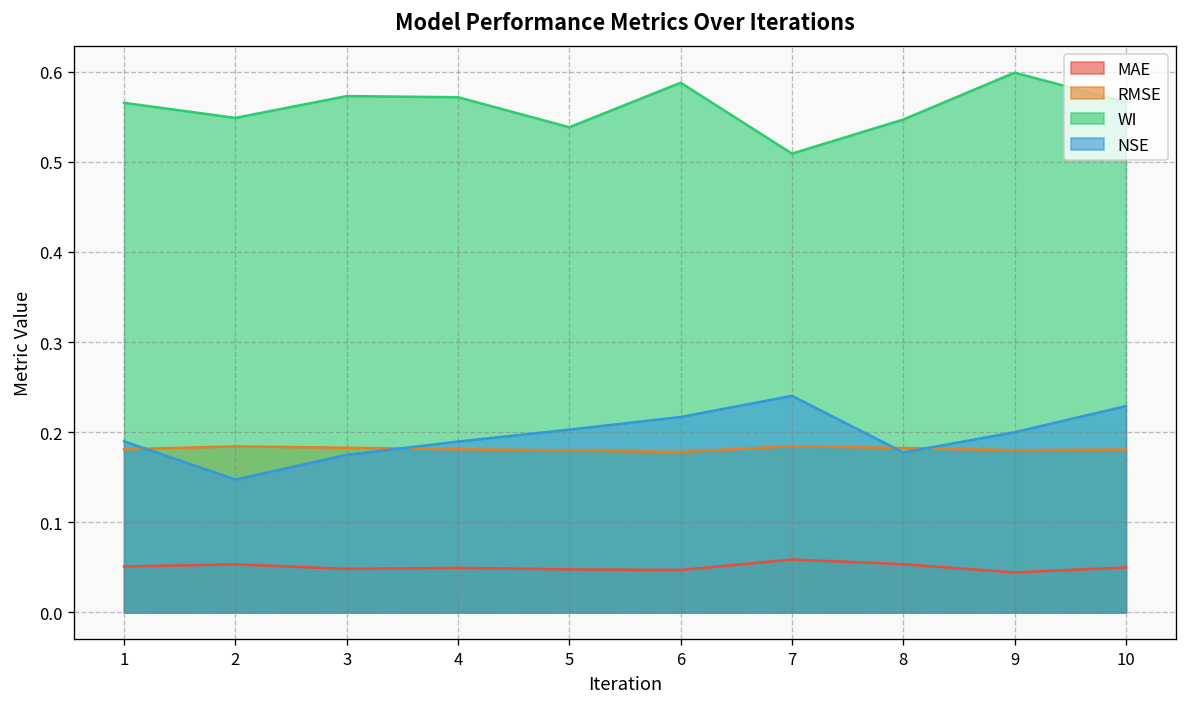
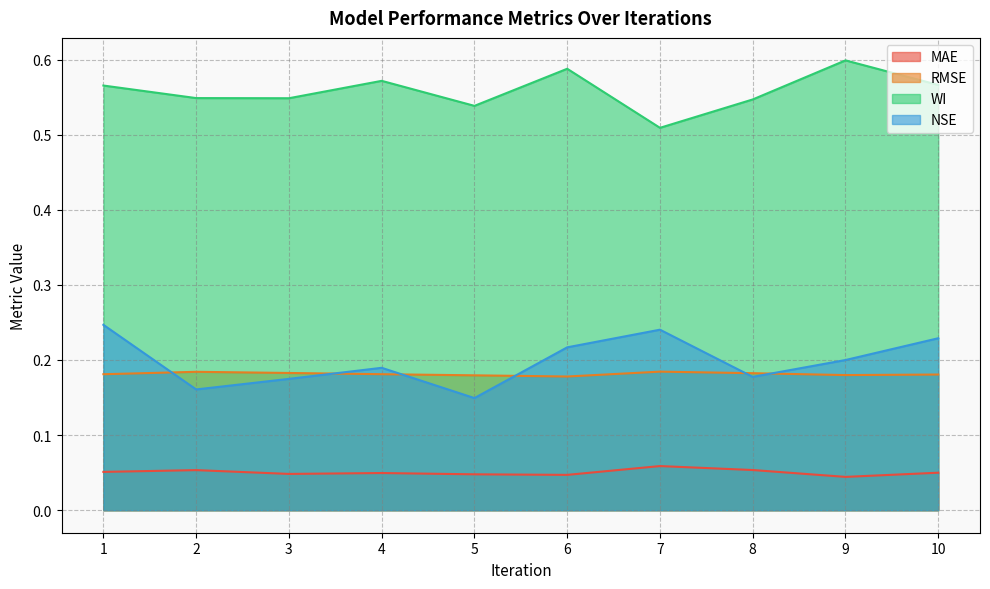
NSE, 1: 0.19 -> 0.25
NSE, 2: 0.15 -> 0.16
WI, 3: 0.57 -> 0.55
NSE, 5: 0.20 -> 0.15
